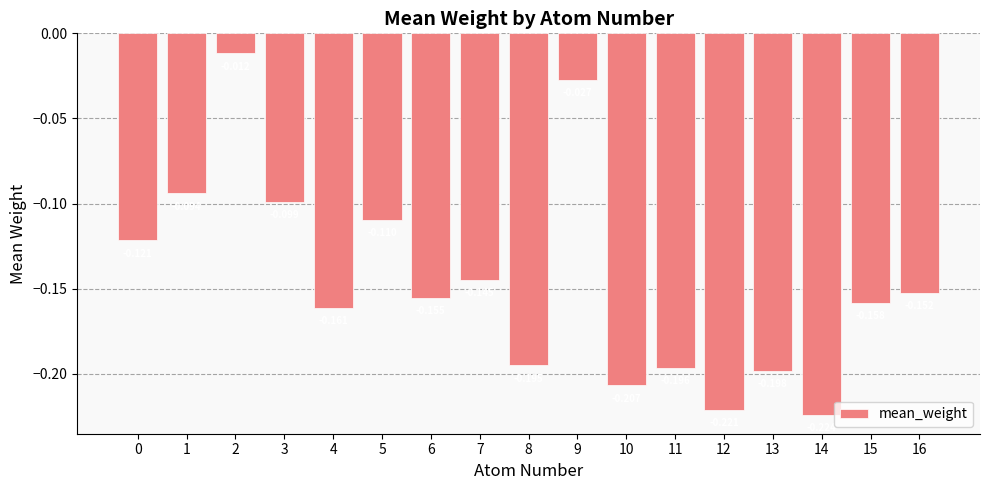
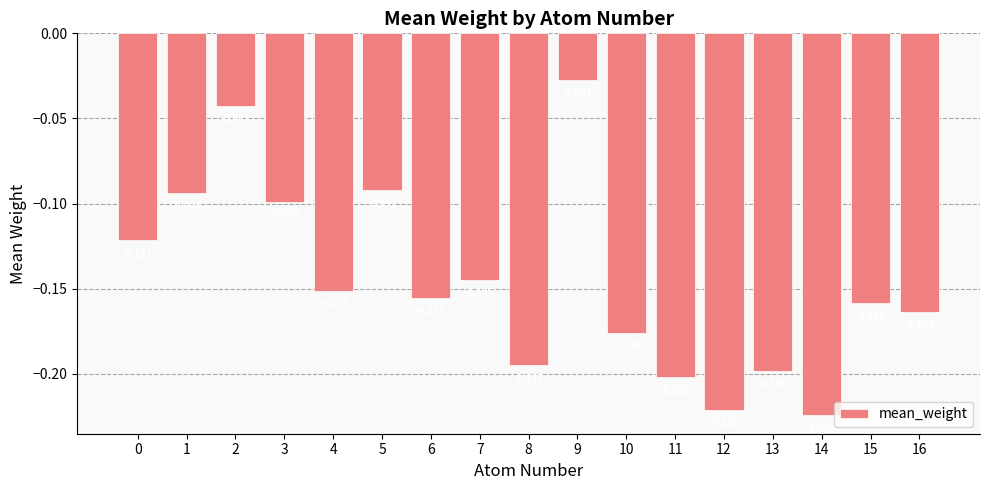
2: -0.012 -> -0.043
4: -0.161 -> -0.151
5: -0.110 -> -0.092
10: -0.207 -> -0.176
11: -0.196 -> -0.202
16: -0.152 -> -0.164
